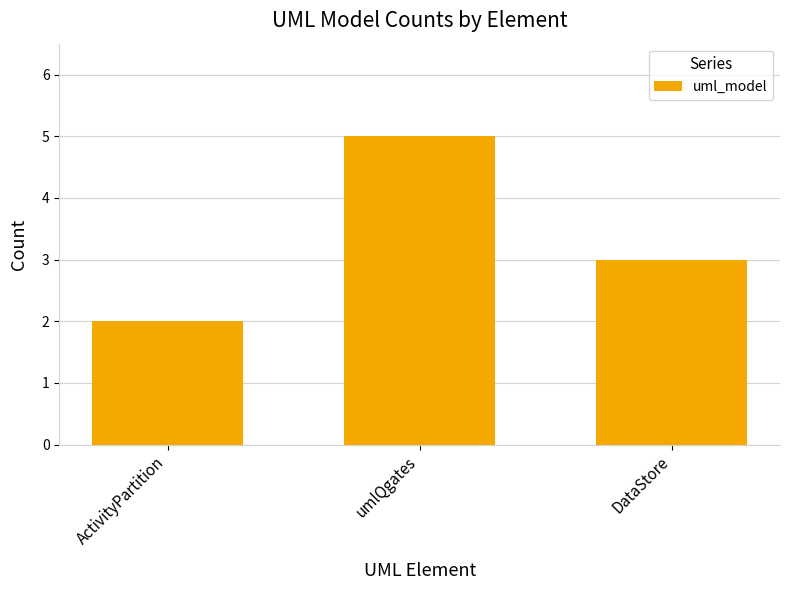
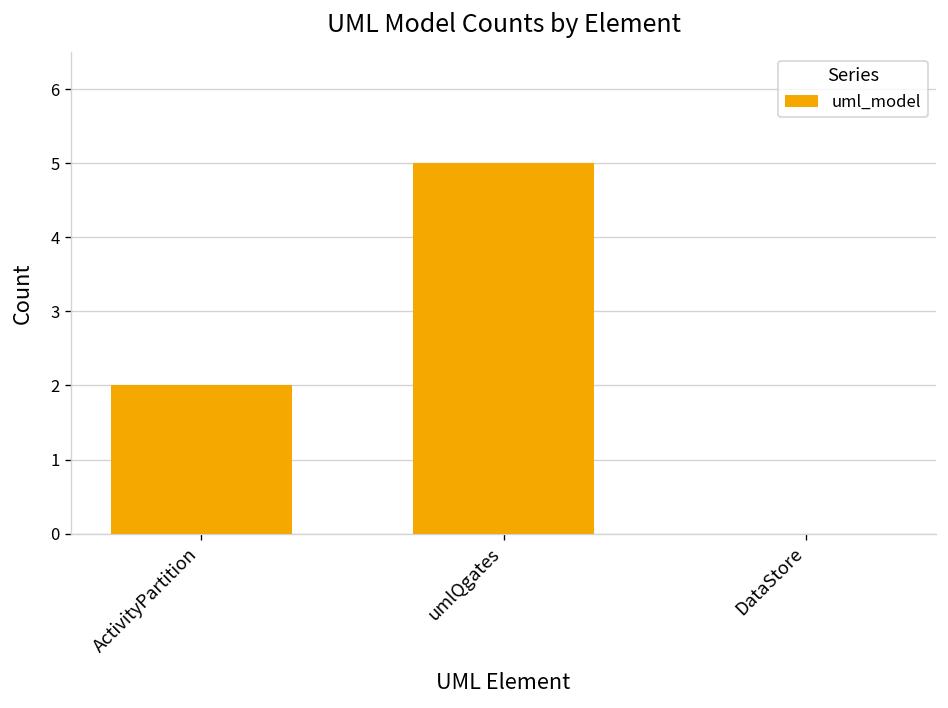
DataStore: 3 -> 0
